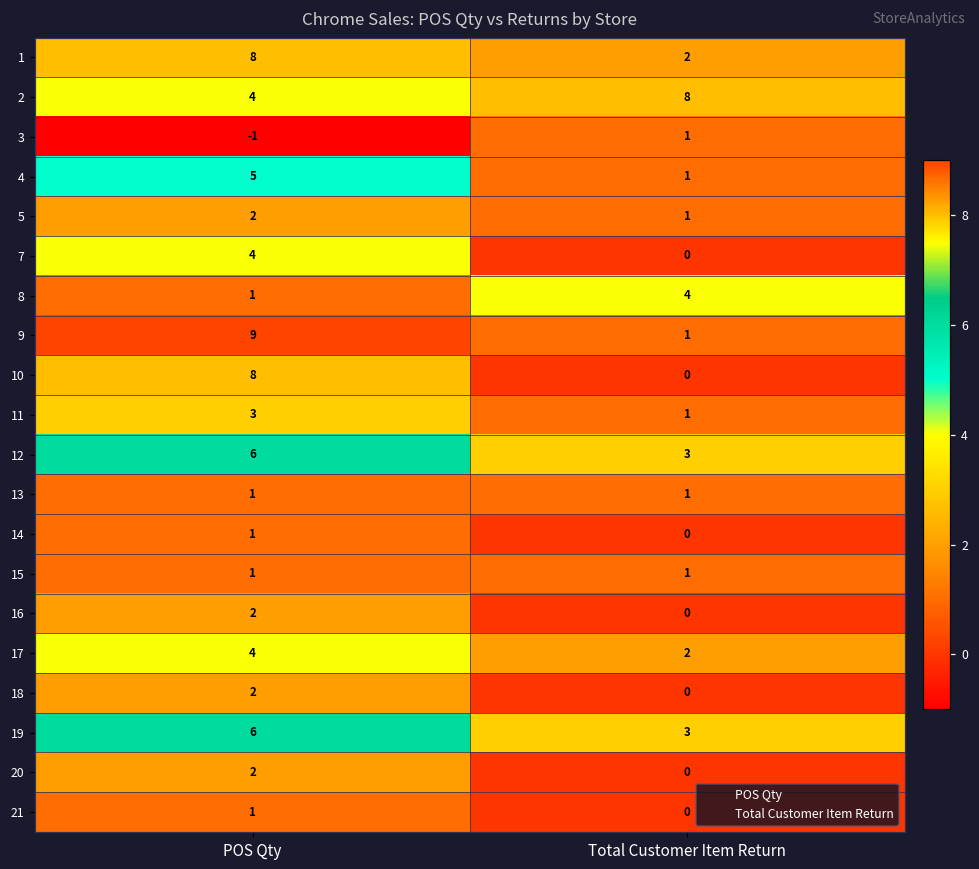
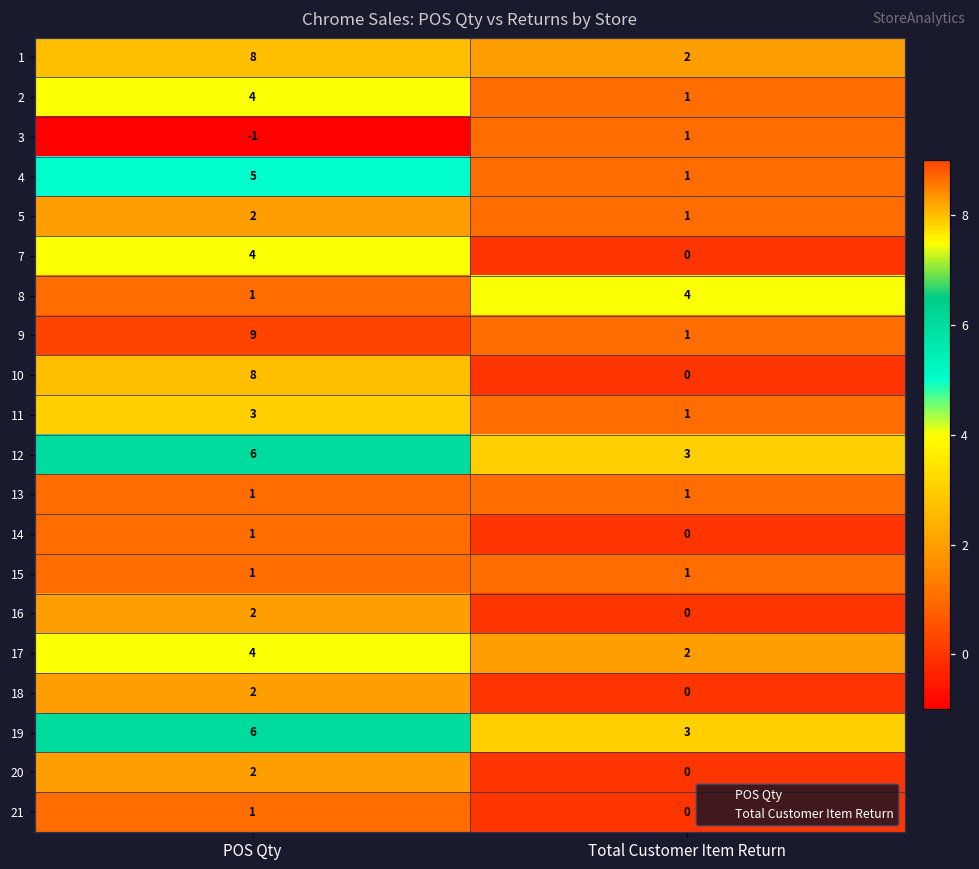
2, Total Customer Item Return: 8 -> 1
